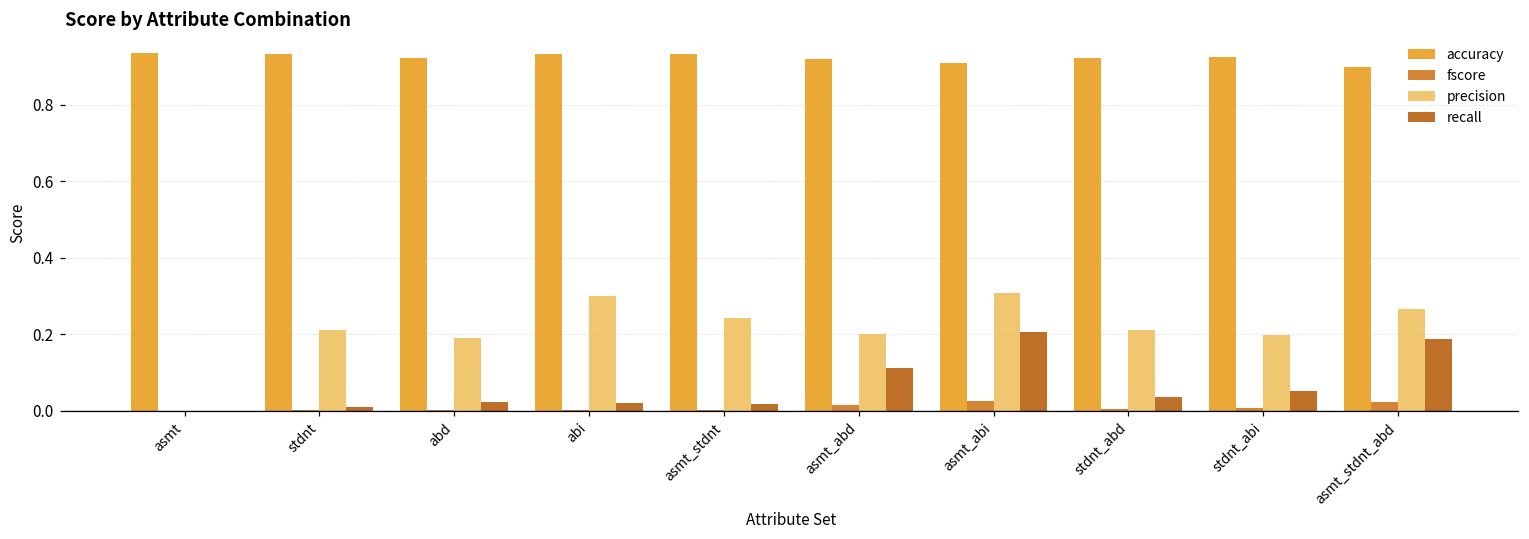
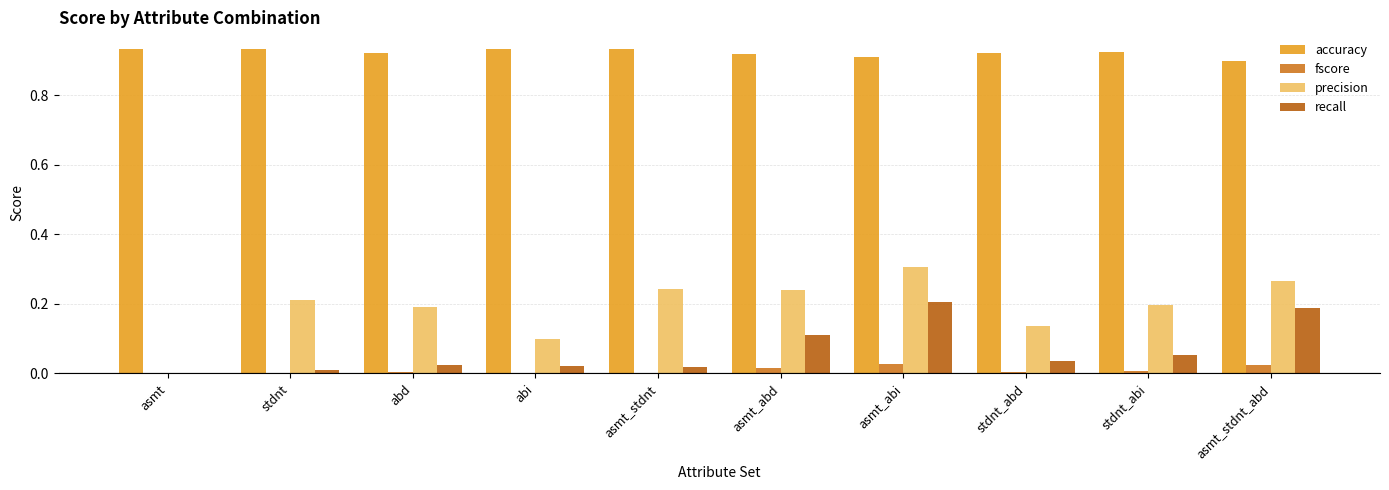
precision, abi: 0.3 -> 0.1
precision, asmt_abd: 0.20 -> 0.24
precision, stdnt_abd: 0.21 -> 0.14
